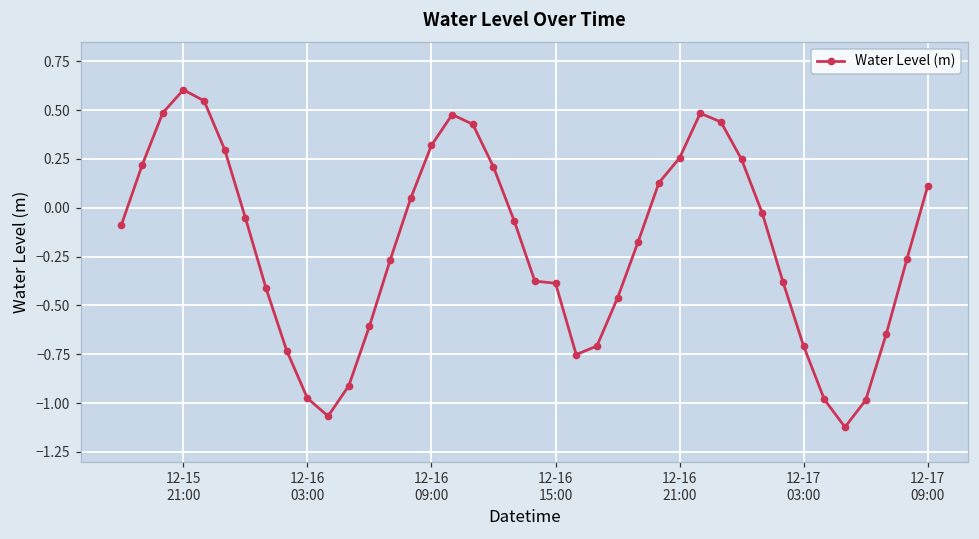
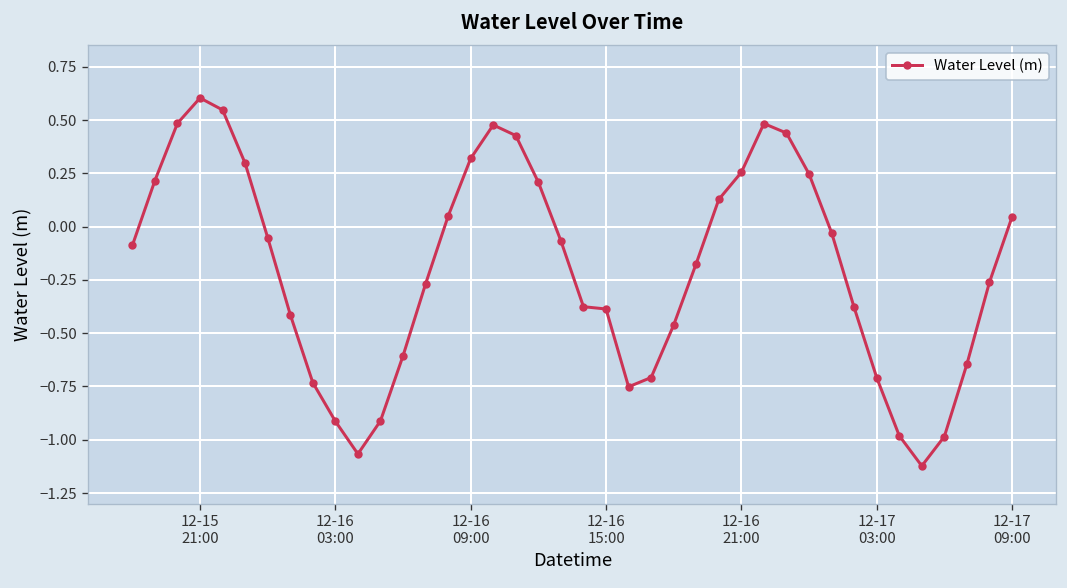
12-16 03:00: -0.98 -> -0.91
12-17 09:00: 0.11 -> 0.04
